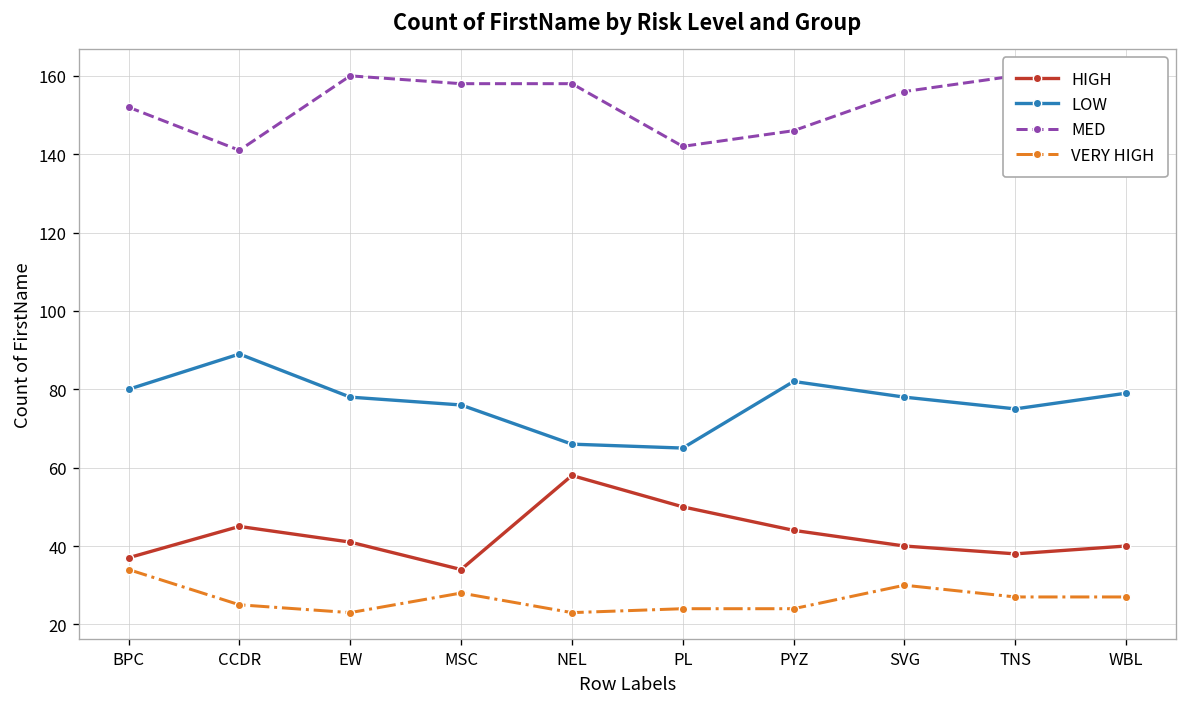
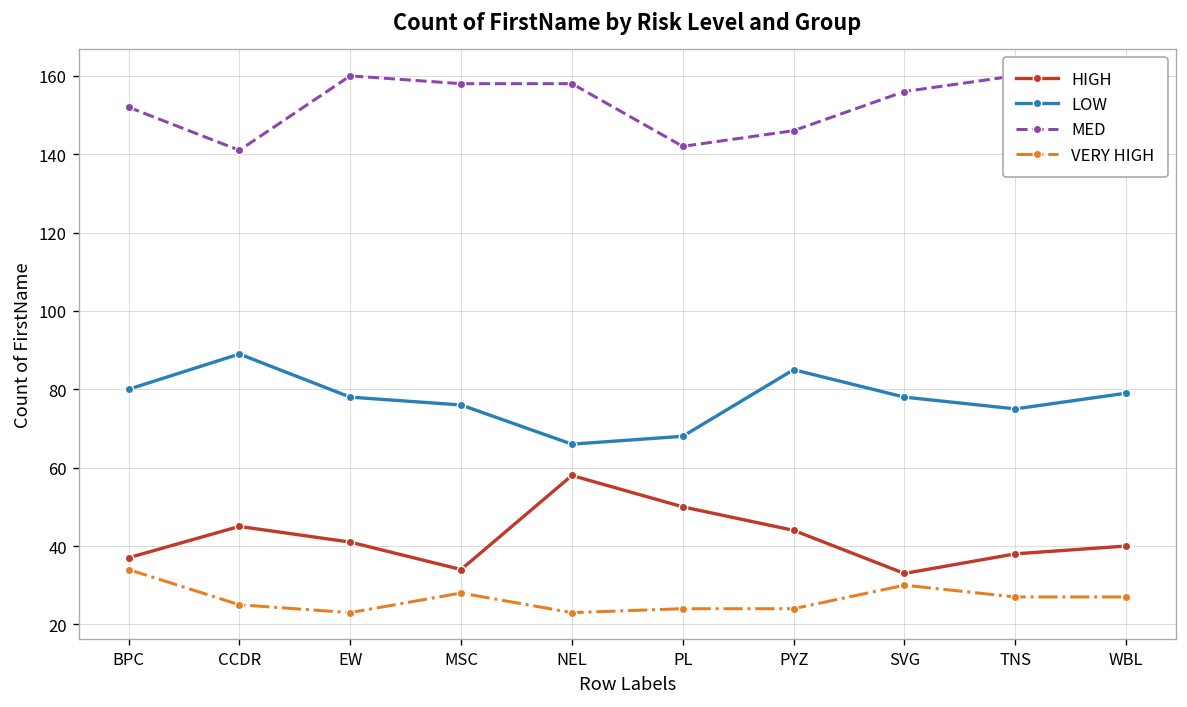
LOW, PL: 65 -> 68
LOW, PYZ: 82 -> 85
HIGH, SVG: 40 -> 33
